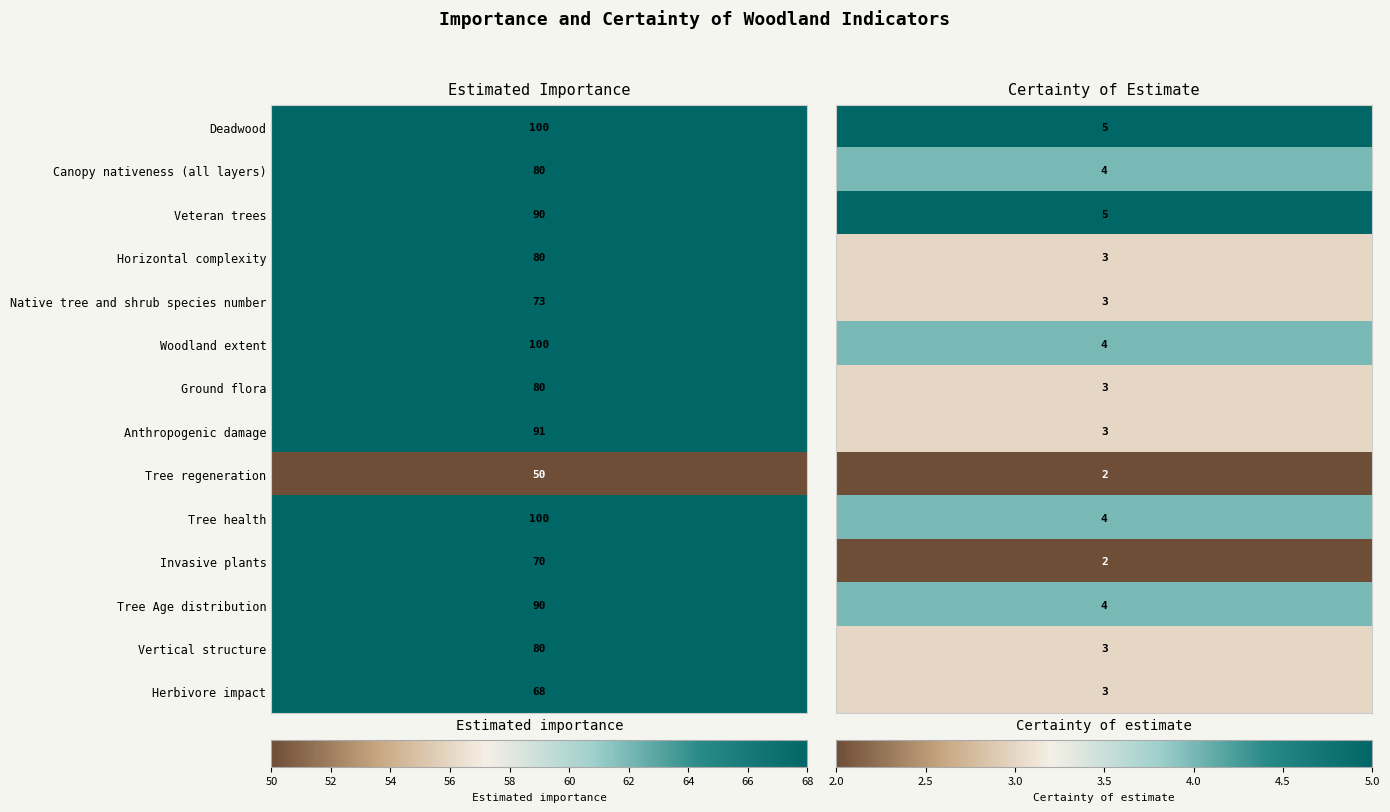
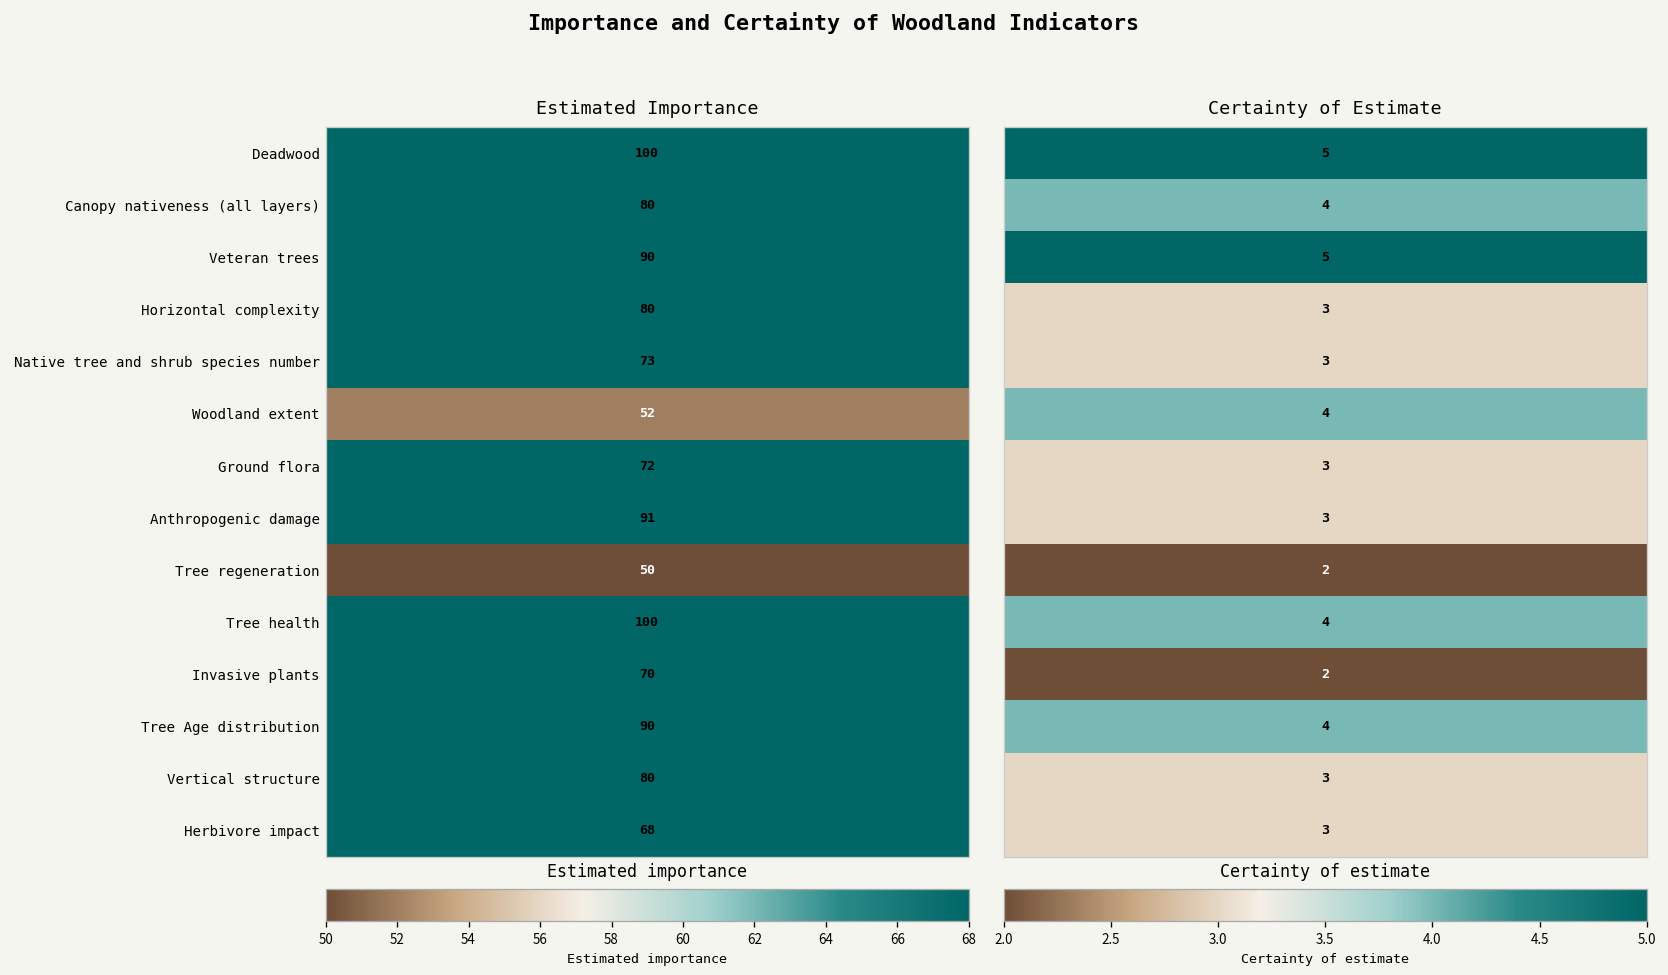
Estimated Importance, Woodland extent, Estimated importance: 100 -> 52
Estimated Importance, Ground flora, Estimated importance: 80 -> 72
